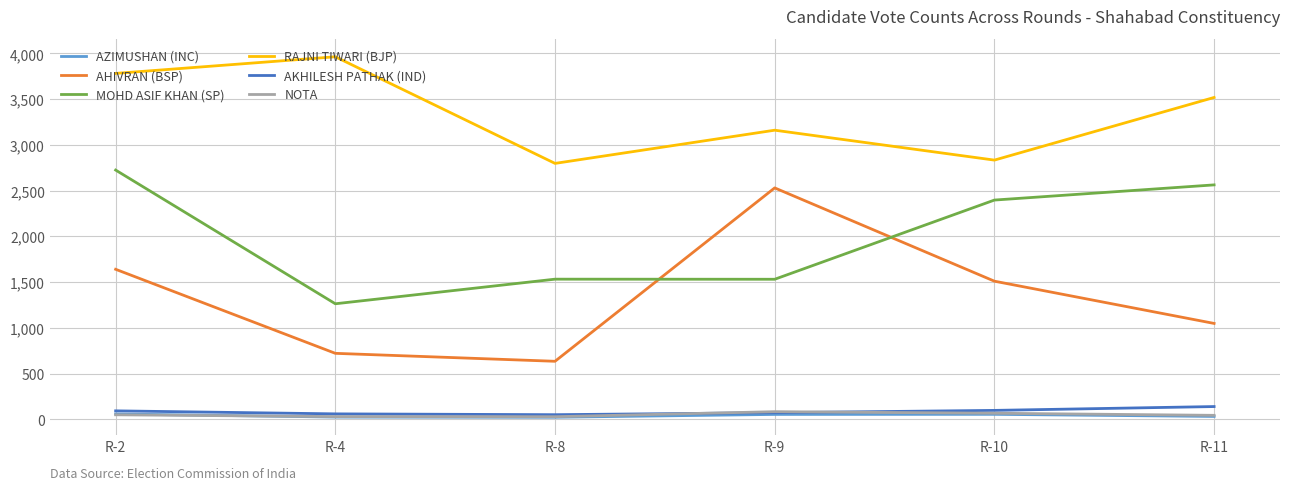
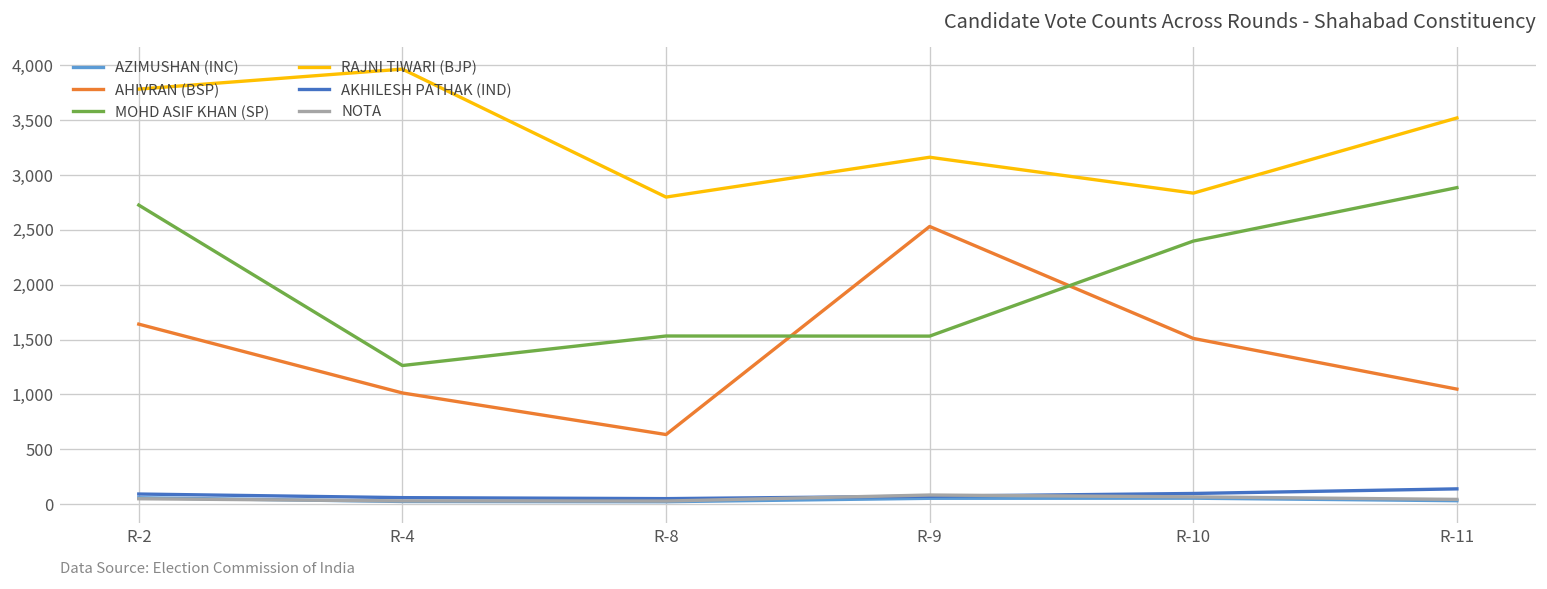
AHIVRAN (BSP), R-4: 700 -> 1,000
MOHD ASIF KHAN (SP), R-11: 2,600 -> 2,900
